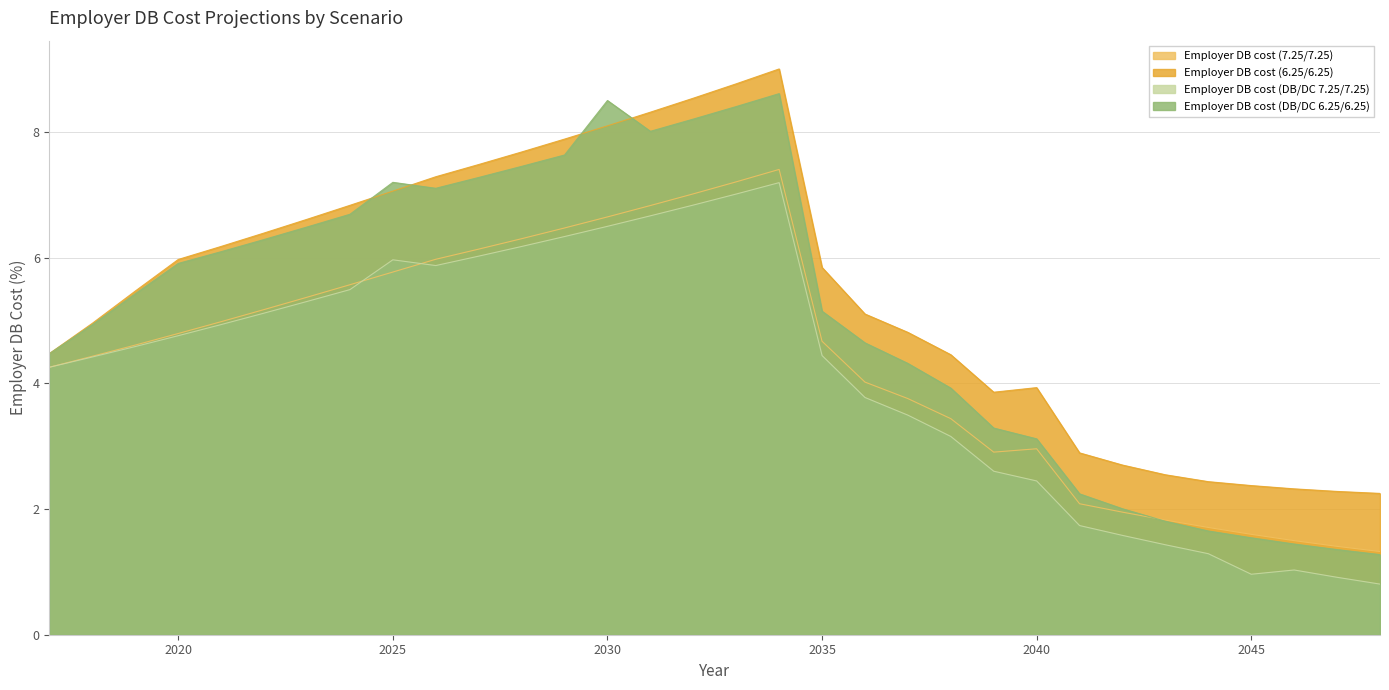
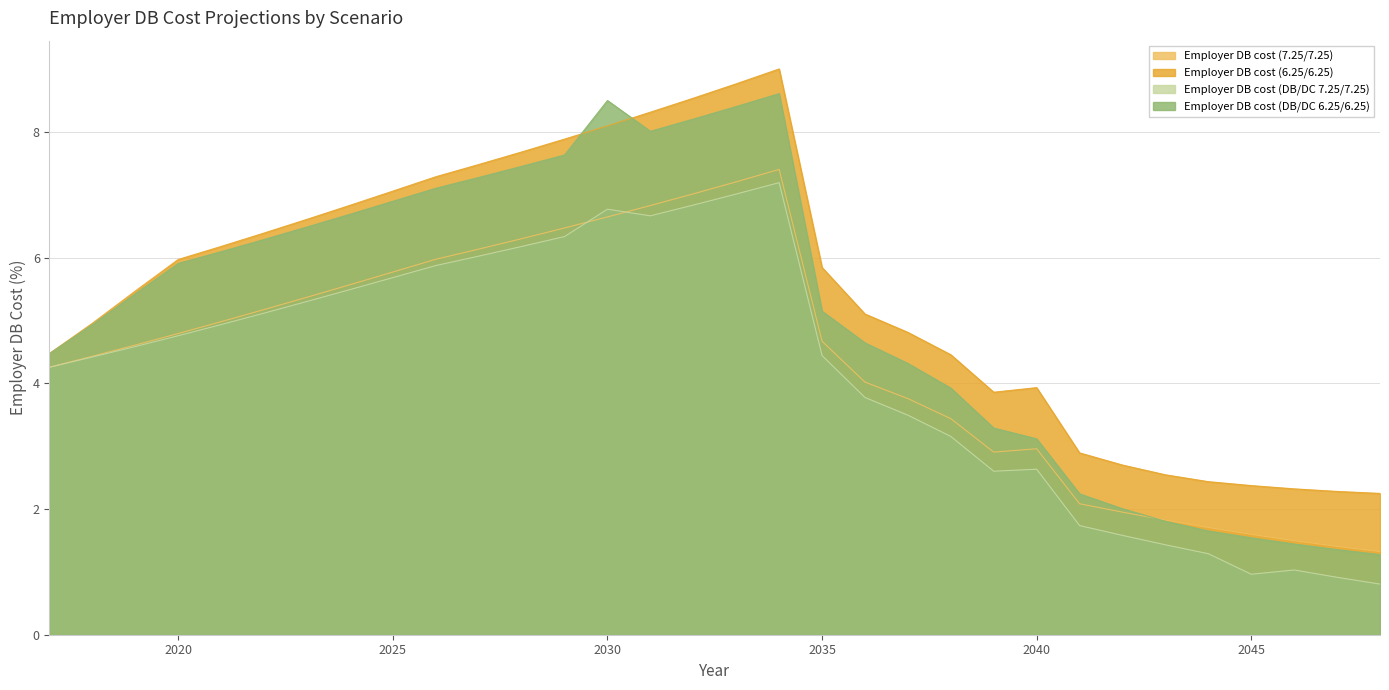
Employer DB cost (DB/DC 7.25/7.25), 2025: 6.0 -> 5.7
Employer DB cost (DB/DC 6.25/6.25), 2025: 7.2 -> 6.9
Employer DB cost (DB/DC 7.25/7.25), 2030: 6.5 -> 6.8
Employer DB cost (DB/DC 7.25/7.25), 2040: 2.4 -> 2.6
